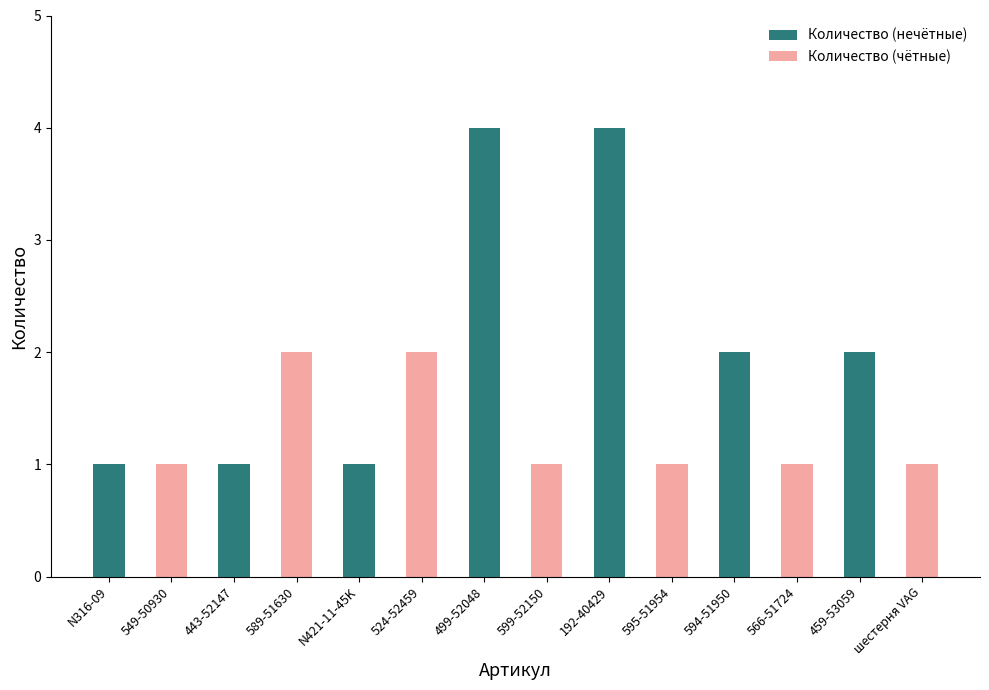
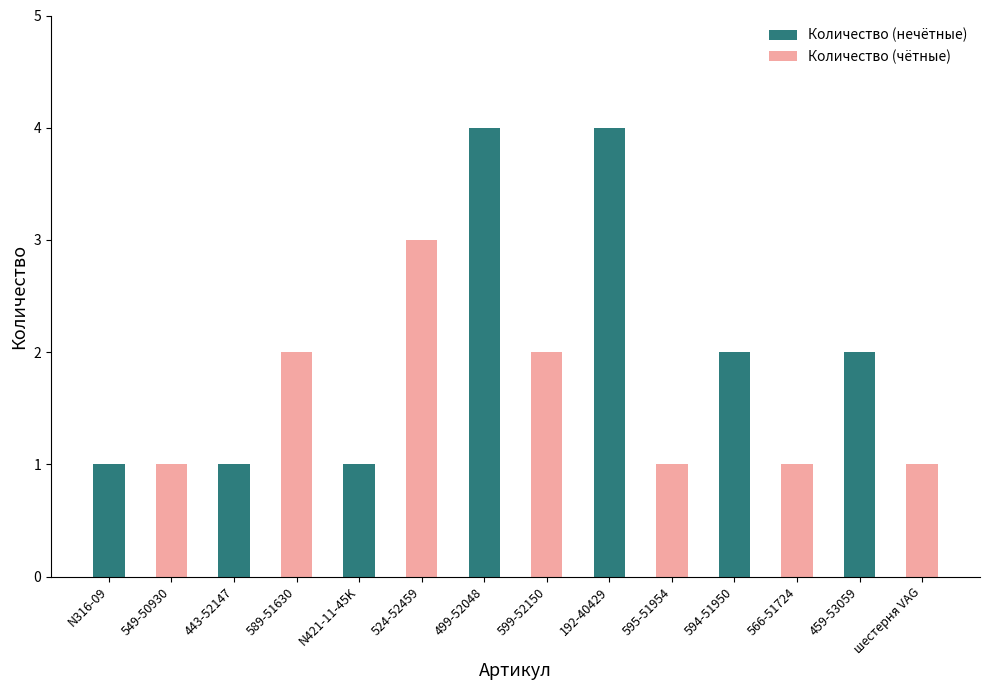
Количество (чётные), 524-52459: 2 -> 3
Количество (чётные), 599-52150: 1 -> 2
